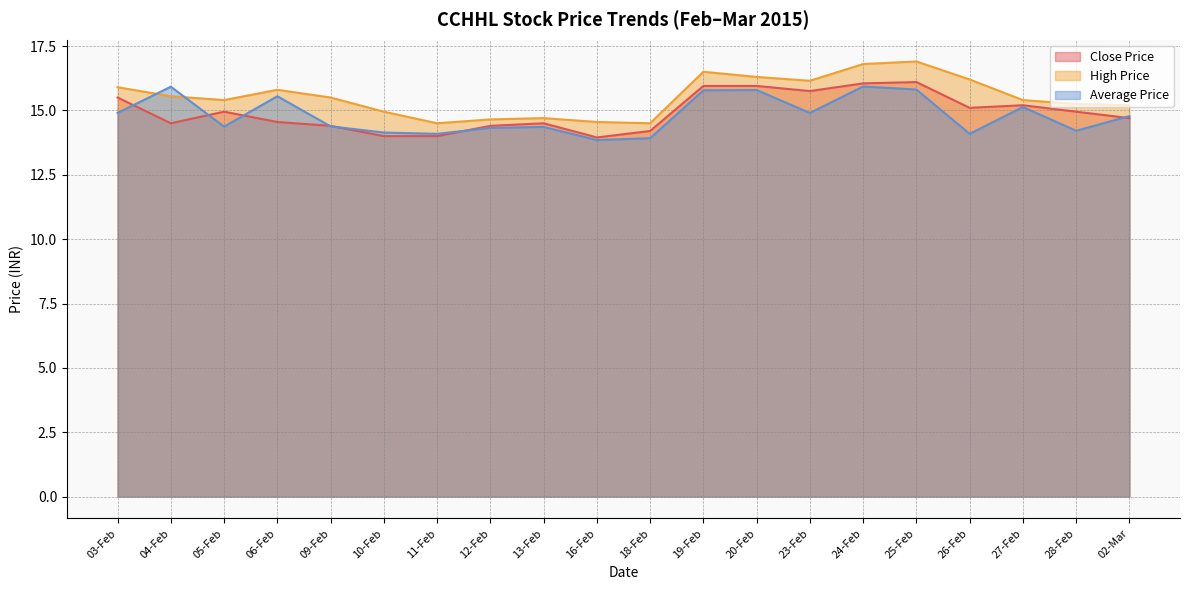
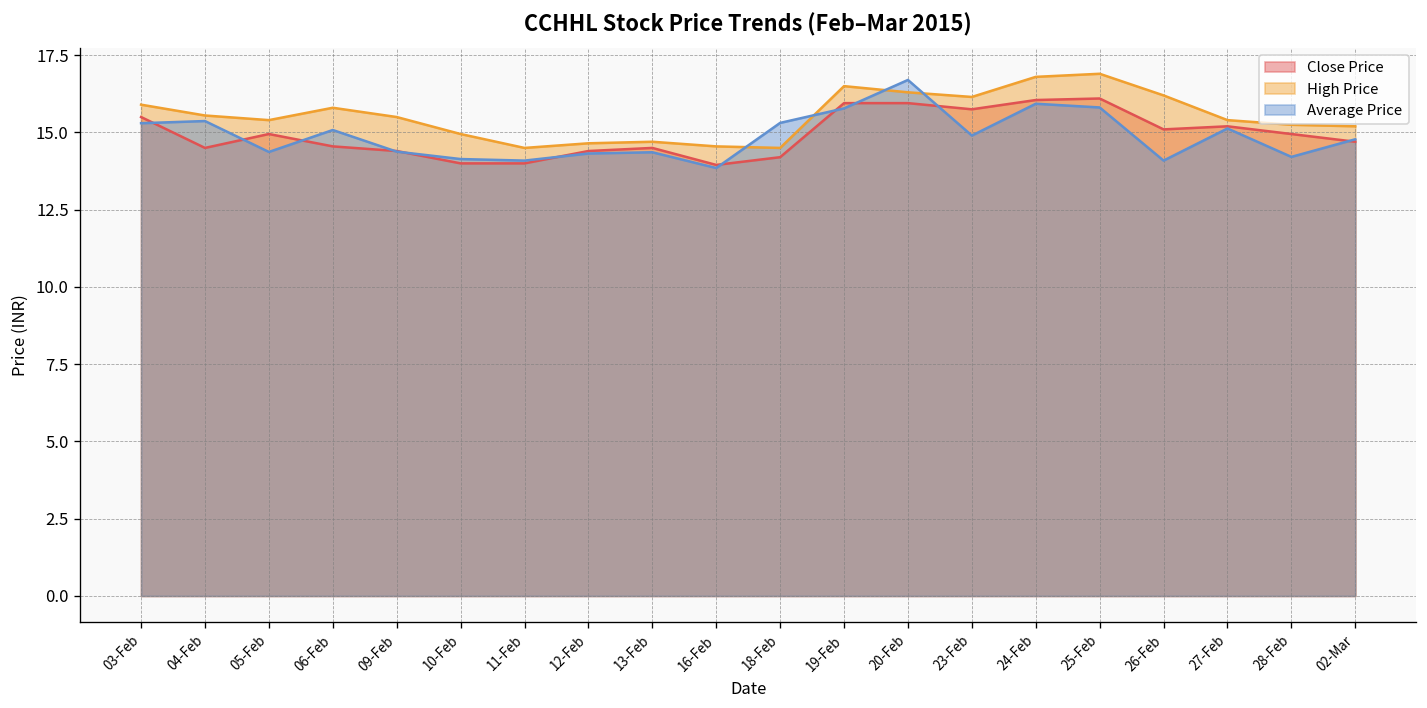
Average Price, 03-Feb: 14.9 -> 15.3
Average Price, 04-Feb: 15.9 -> 15.4
Average Price, 06-Feb: 15.6 -> 15.1
Average Price, 18-Feb: 13.9 -> 15.3
Average Price, 20-Feb: 15.8 -> 16.7
